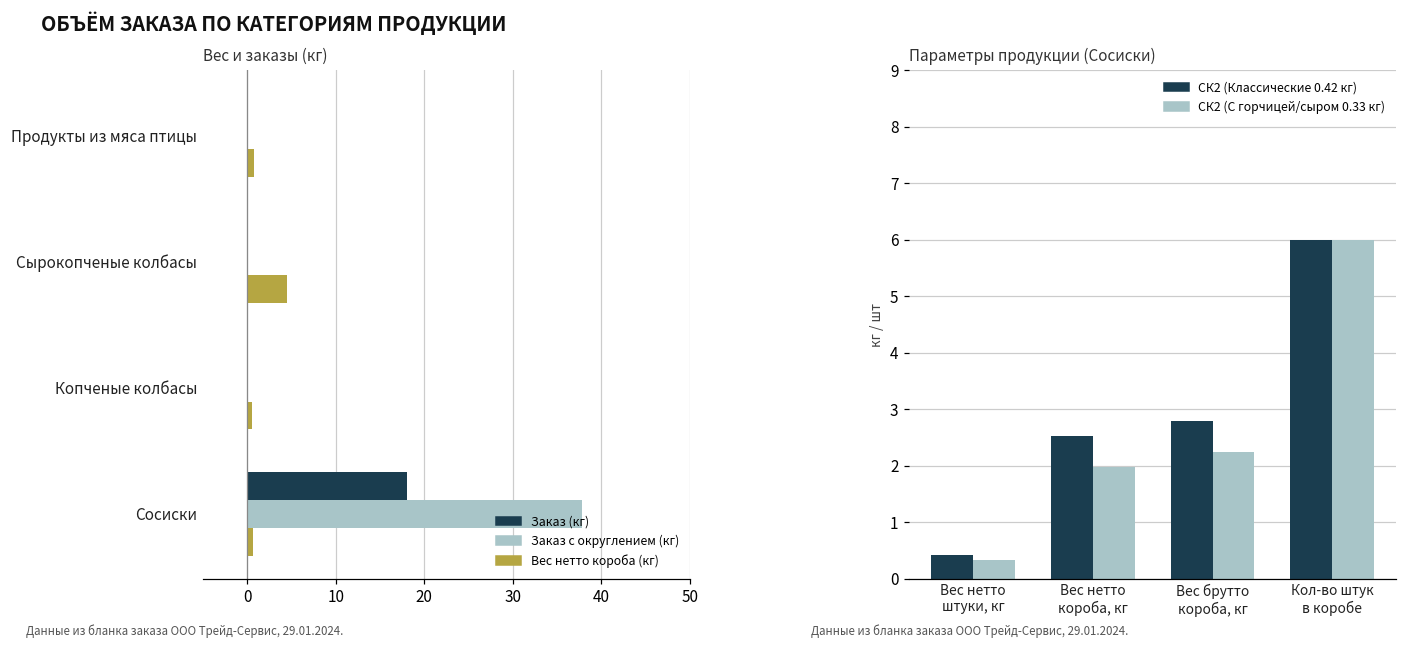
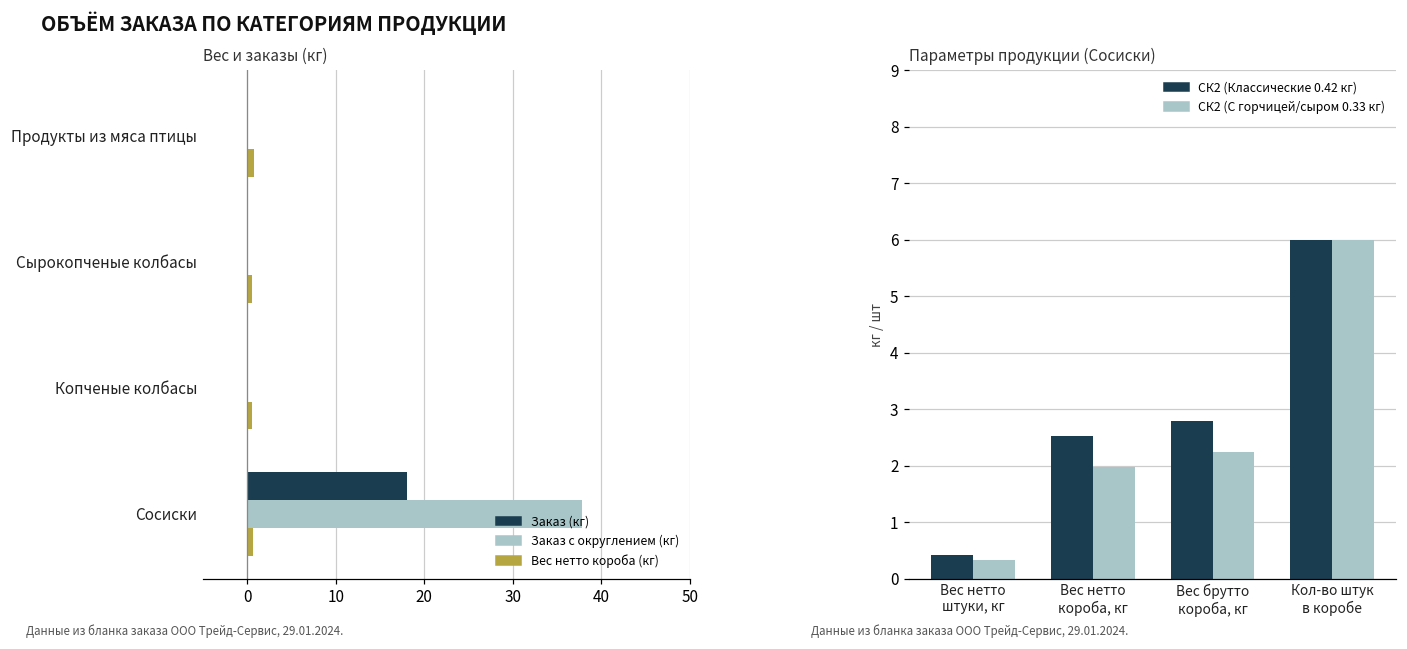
Вес и заказы (кг), Вес нетто короба (кг), Сырокопченые колбасы: 5 -> 1
